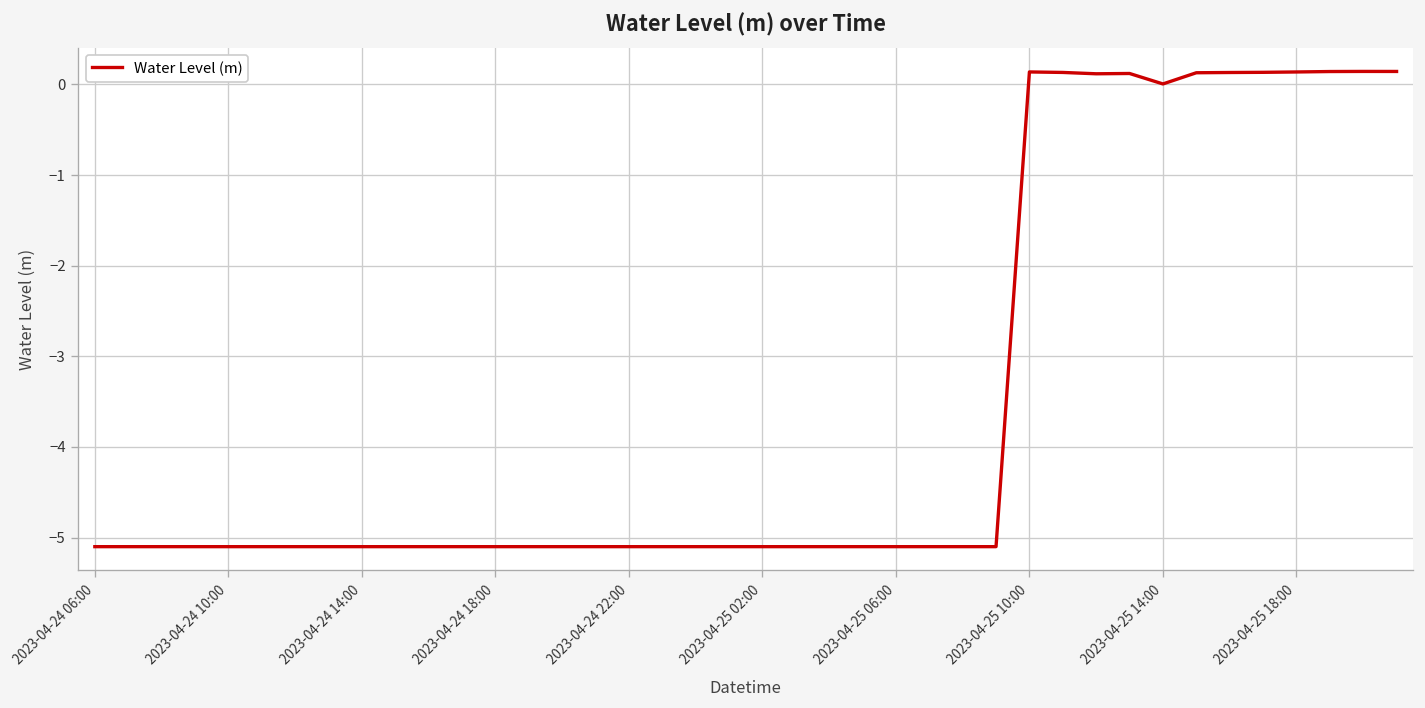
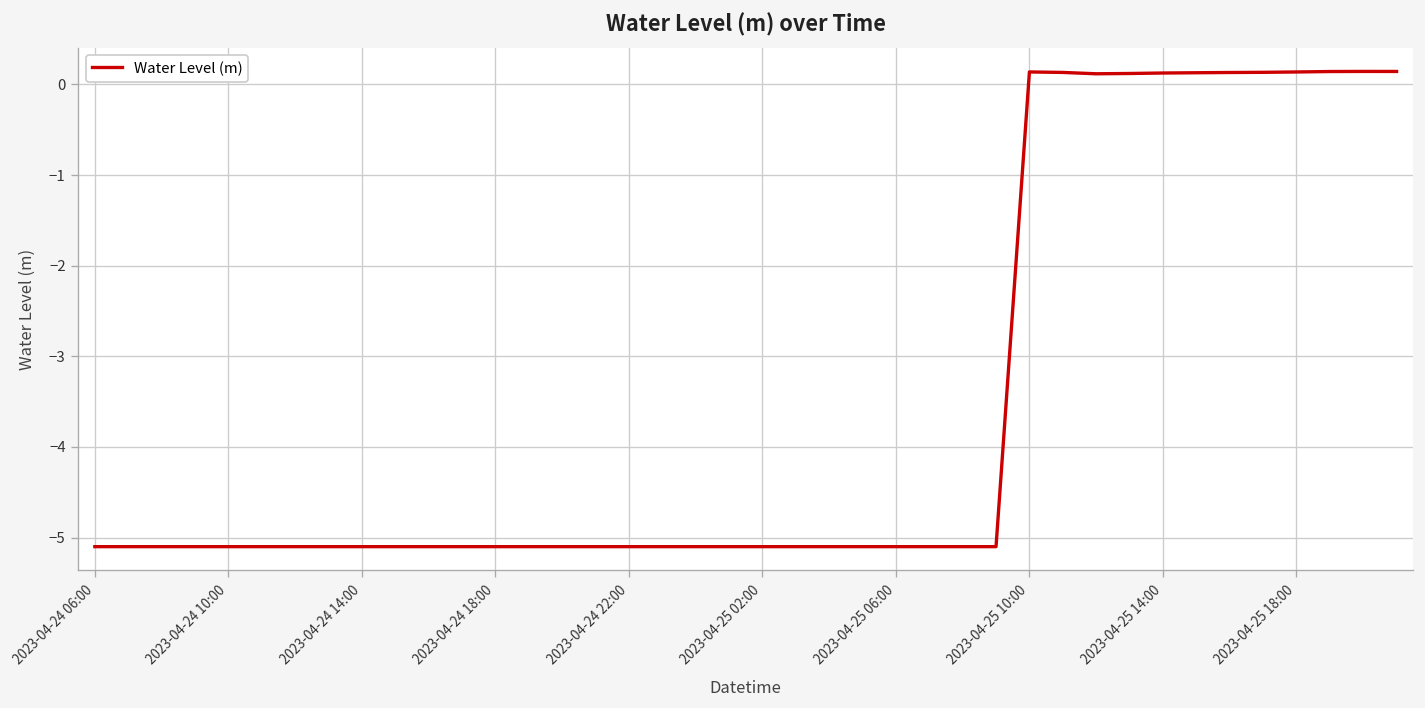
2023-04-25 14:00: 0.0 -> 0.1
